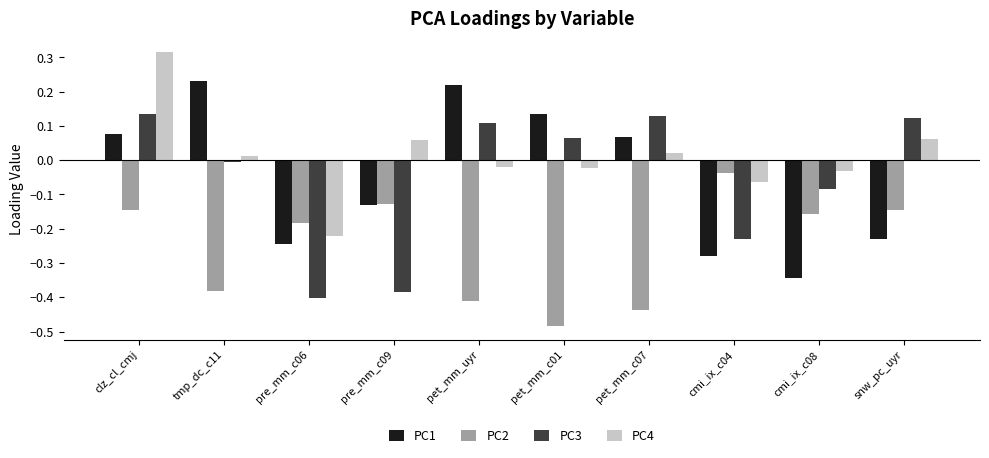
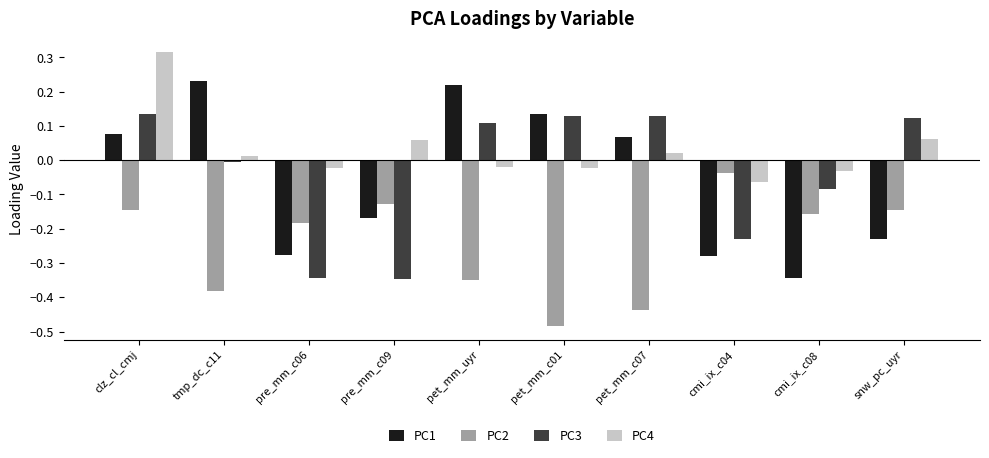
PC1, pre_mm_c06: -0.24 -> -0.28
PC3, pre_mm_c06: -0.40 -> -0.34
PC4, pre_mm_c06: -0.22 -> -0.02
PC1, pre_mm_c09: -0.13 -> -0.17
PC3, pre_mm_c09: -0.39 -> -0.35
PC2, pet_mm_uyr: -0.41 -> -0.35
PC3, pet_mm_c01: 0.07 -> 0.13
